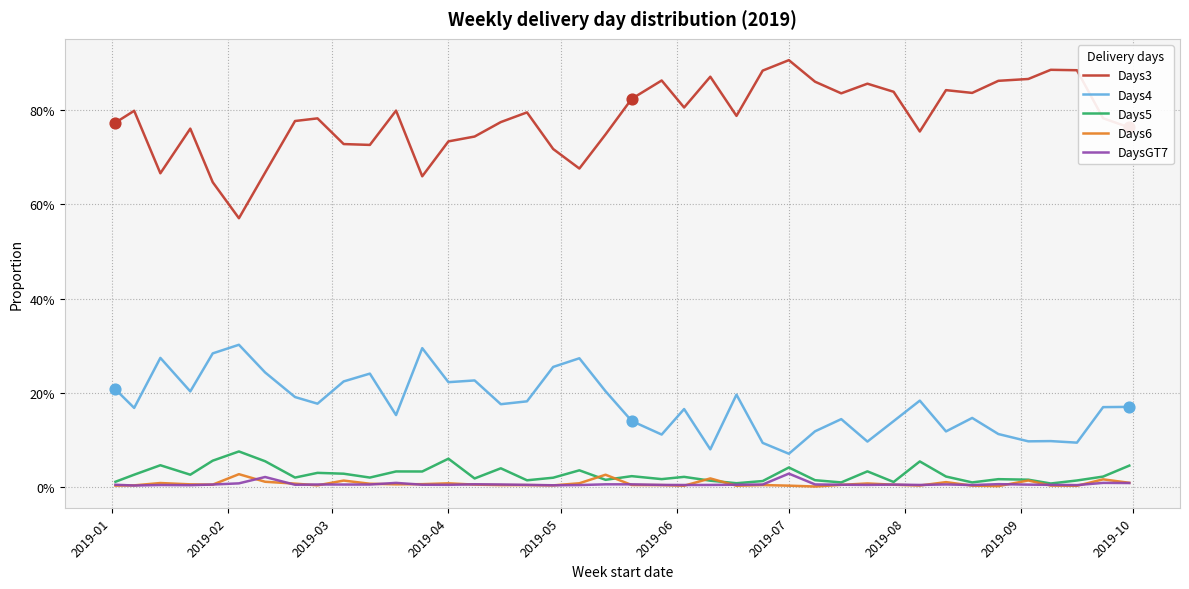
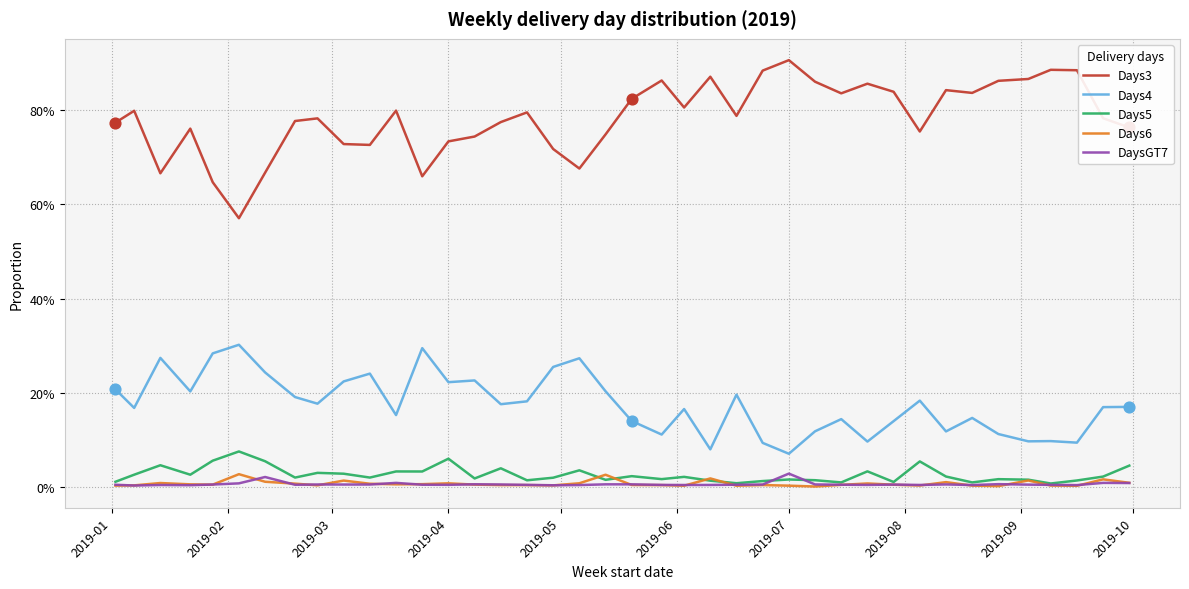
Days5, 2019-07: 4% -> 2%
